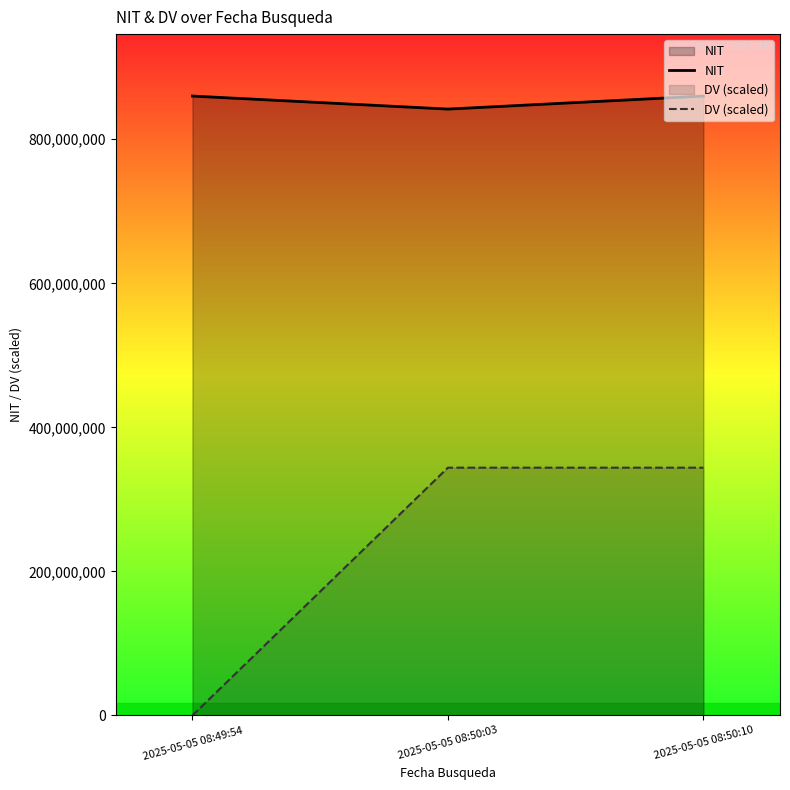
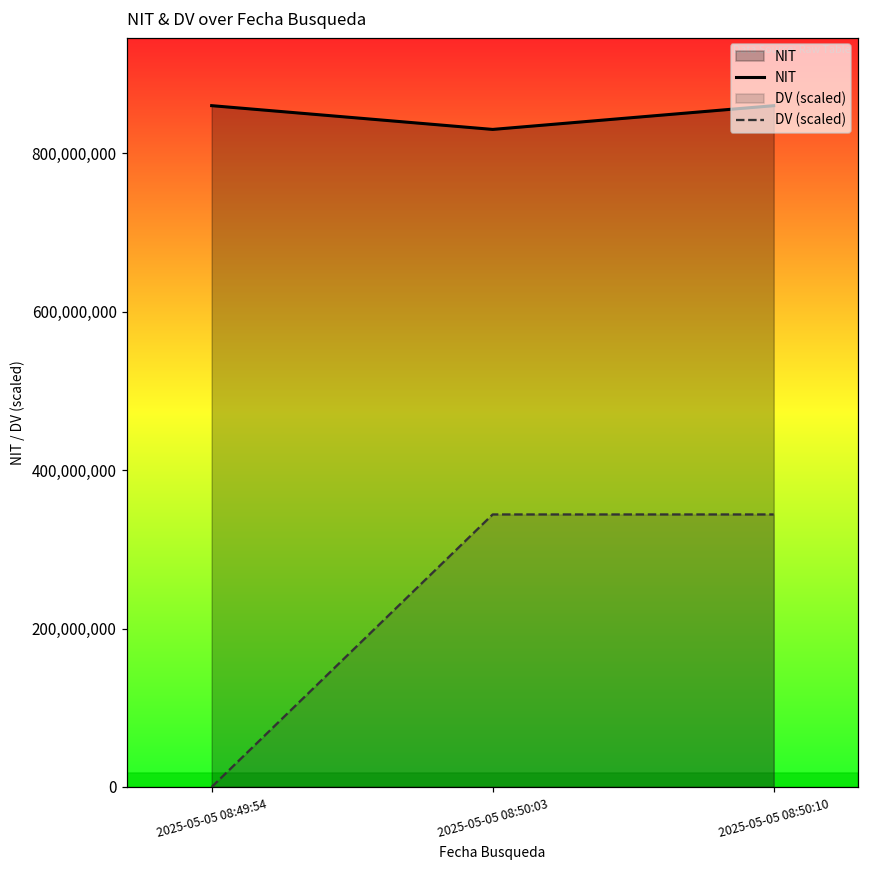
NIT, 2025-05-05 08:50:03: 840,000,000 -> 830,000,000
